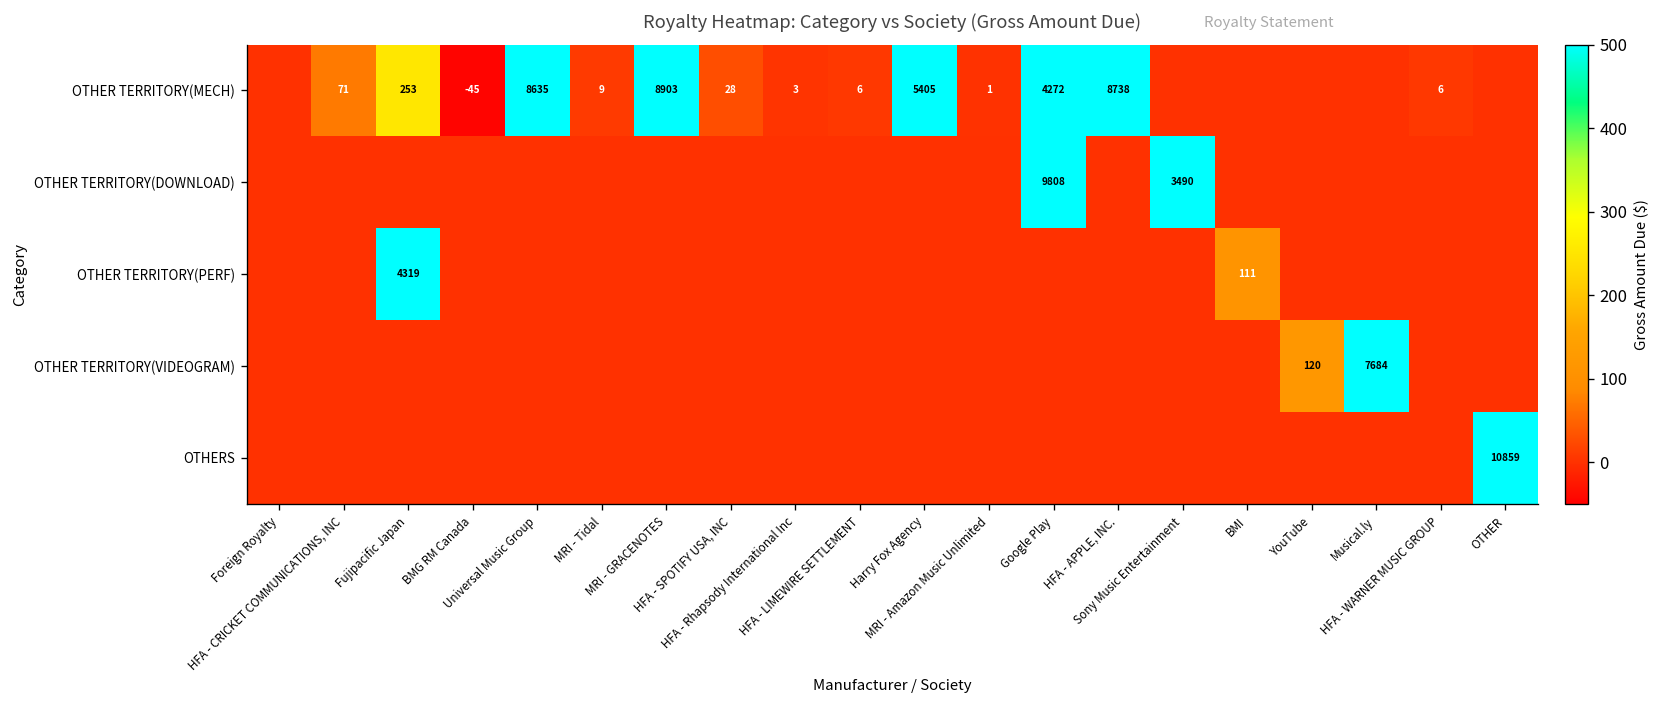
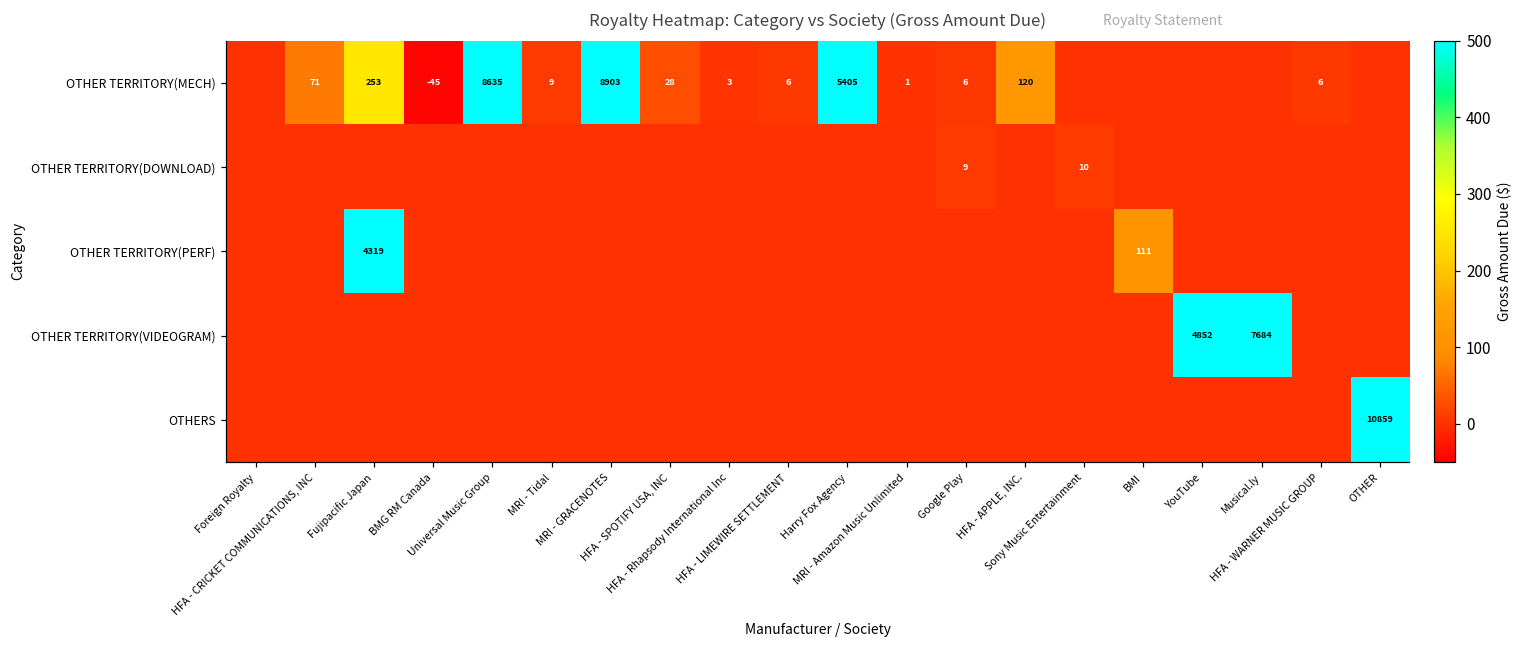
OTHER TERRITORY(MECH), Google Play: 4272 -> 6
OTHER TERRITORY(MECH), HFA - APPLE, INC.: 8738 -> 120
OTHER TERRITORY(DOWNLOAD), Google Play: 9808 -> 9
OTHER TERRITORY(DOWNLOAD), Sony Music Entertainment: 3490 -> 10
OTHER TERRITORY(VIDEOGRAM), YouTube: 120 -> 4852
